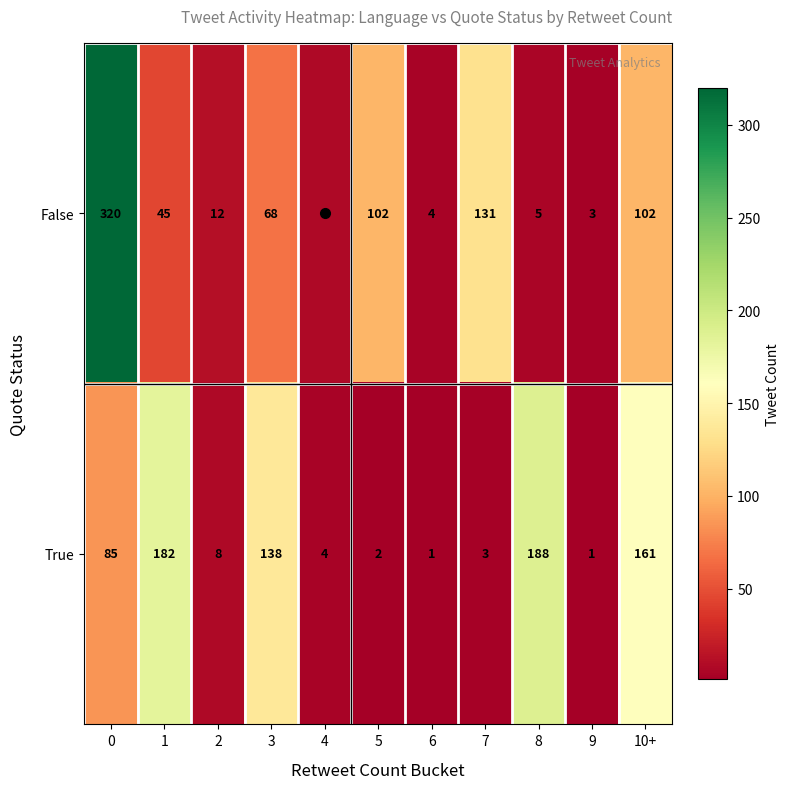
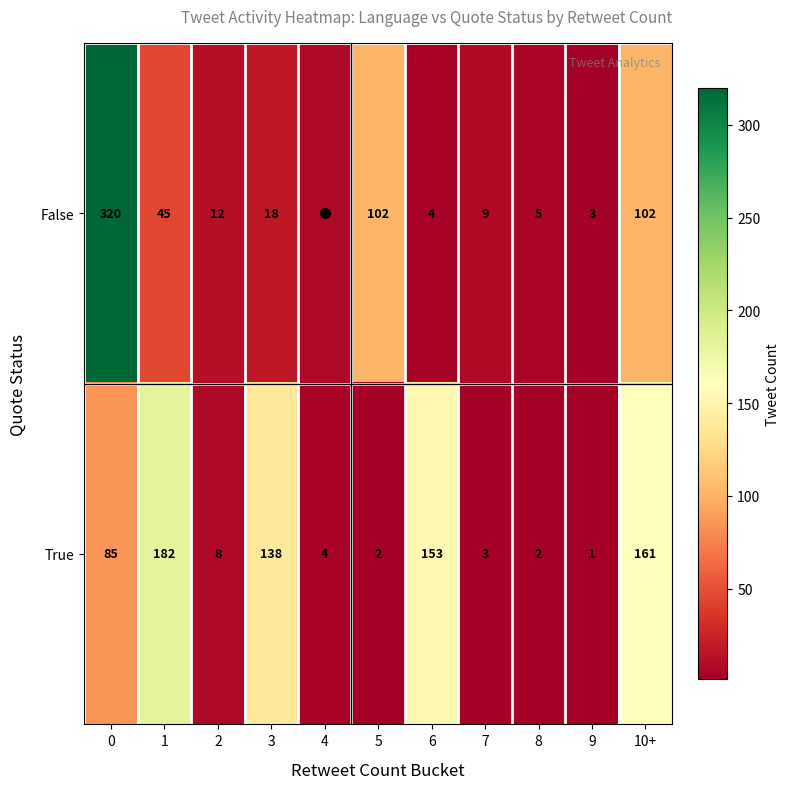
False, 3: 68 -> 18
False, 7: 131 -> 9
True, 6: 1 -> 153
True, 8: 188 -> 2
